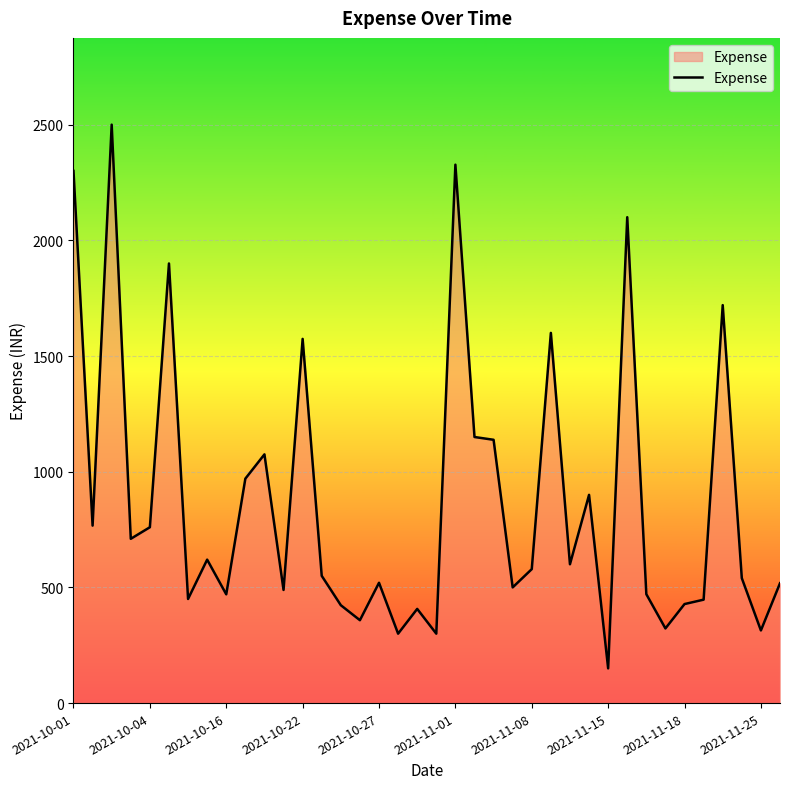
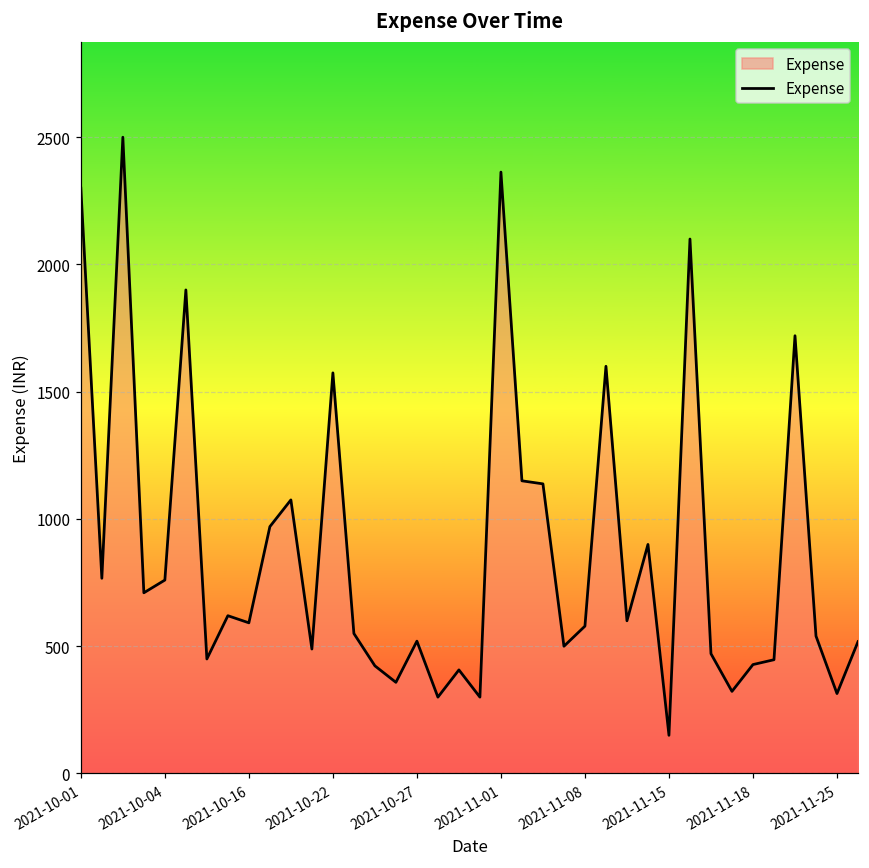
2021-10-16: 470 -> 590
2021-11-01: 2330 -> 2360
